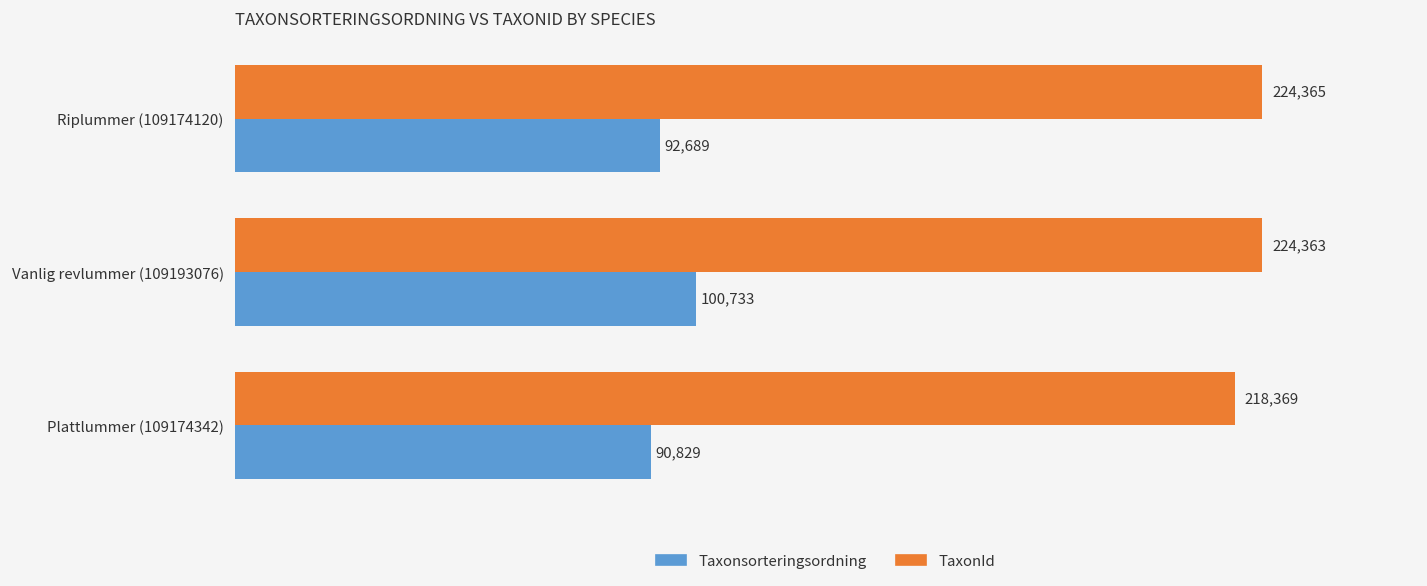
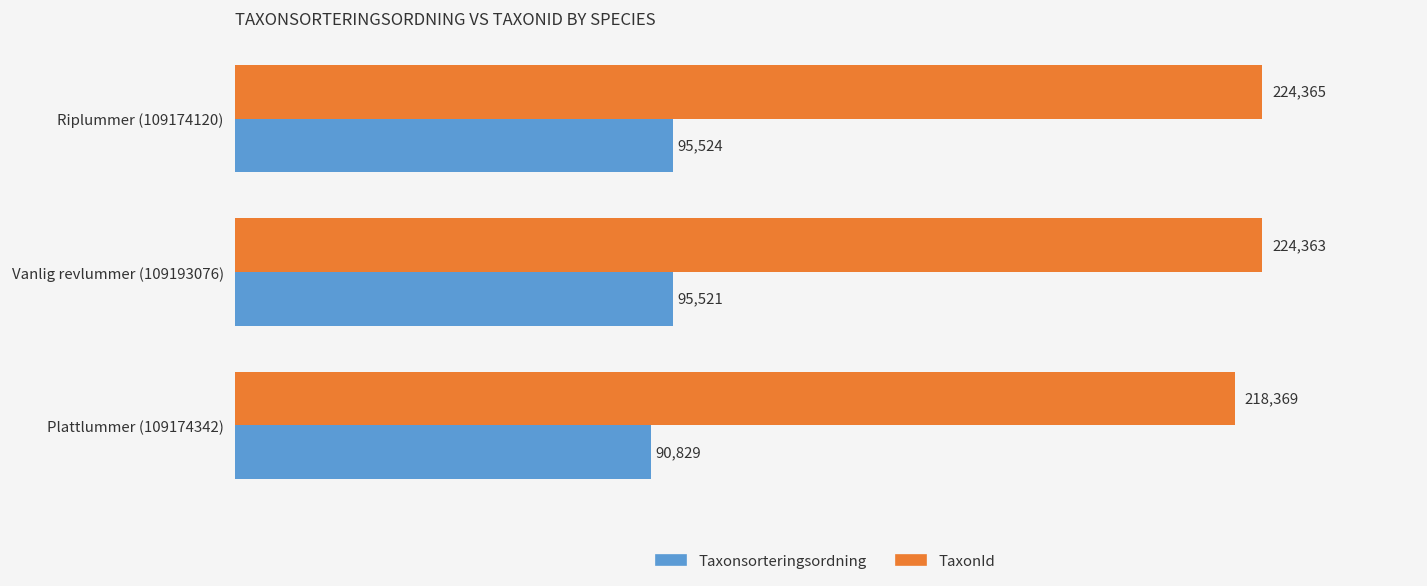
Taxonsorteringsordning, Riplummer (109174120): 92,689 -> 95,524
Taxonsorteringsordning, Vanlig revlummer (109193076): 100,733 -> 95,521
